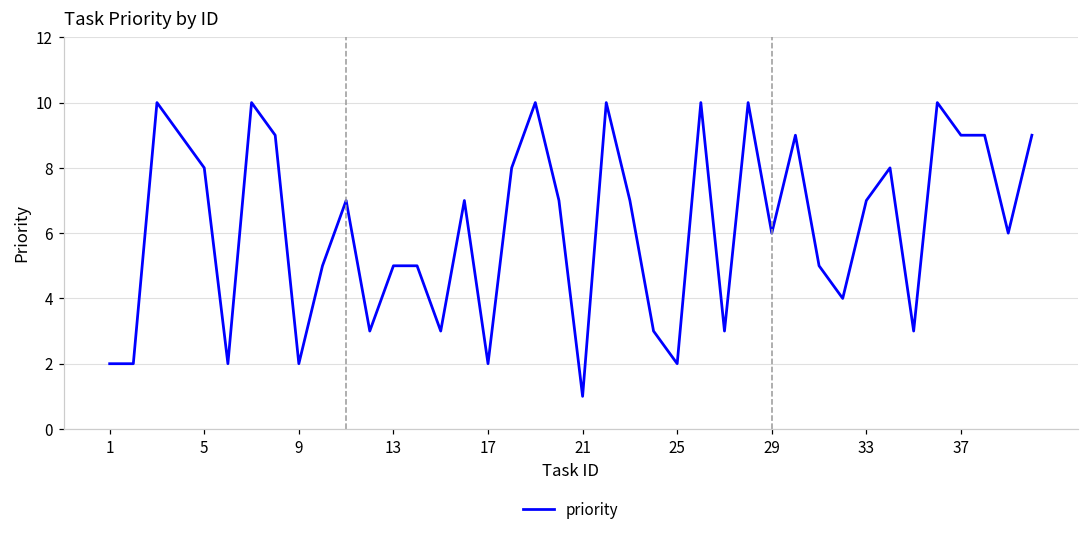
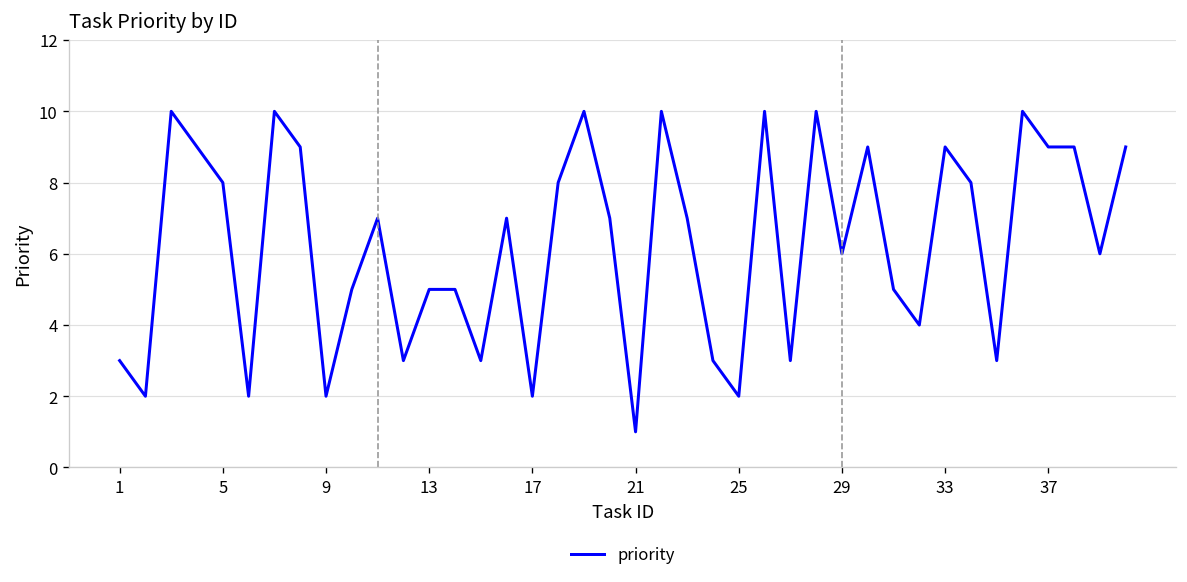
1: 2 -> 3
33: 7 -> 9
